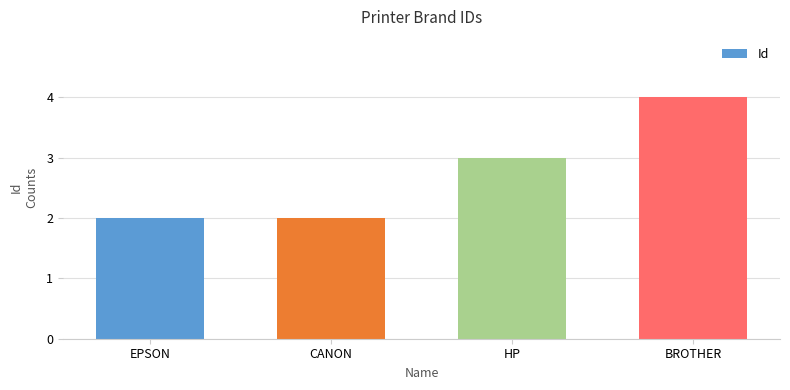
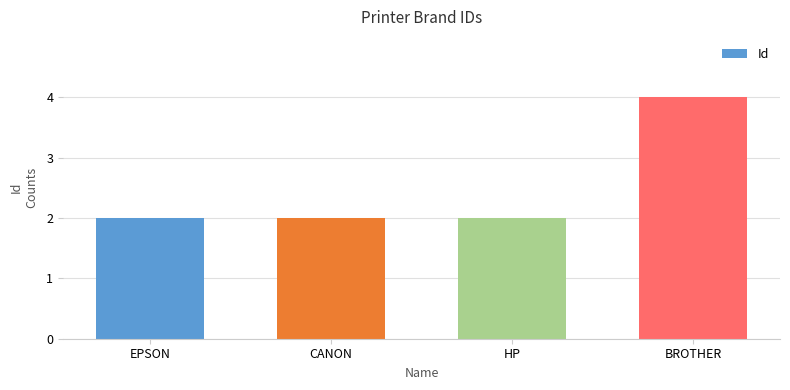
HP: 3 -> 2
